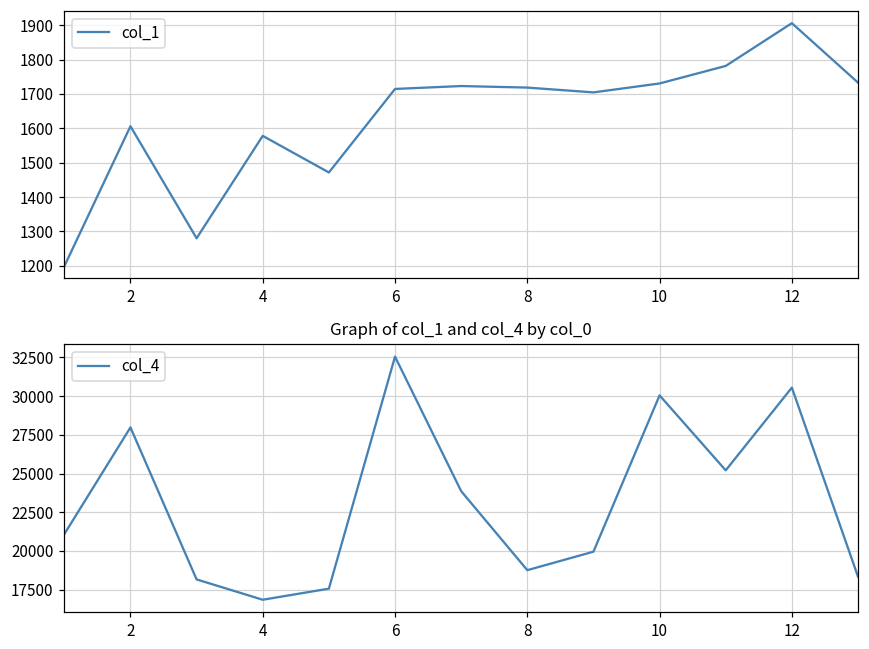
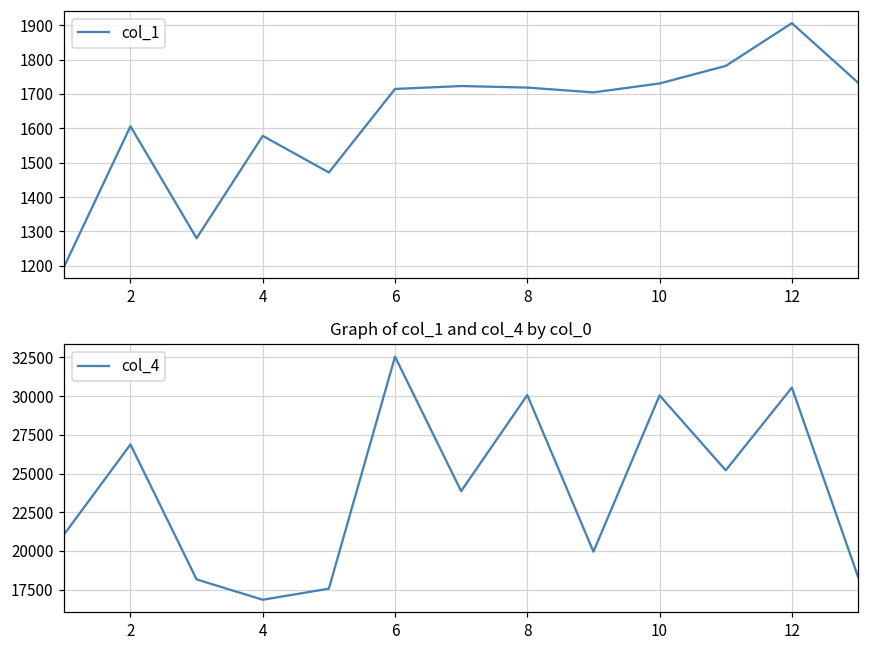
Graph of col_1 and col_4 by col_0, 2: 28000 -> 26900
Graph of col_1 and col_4 by col_0, 8: 18800 -> 30100
